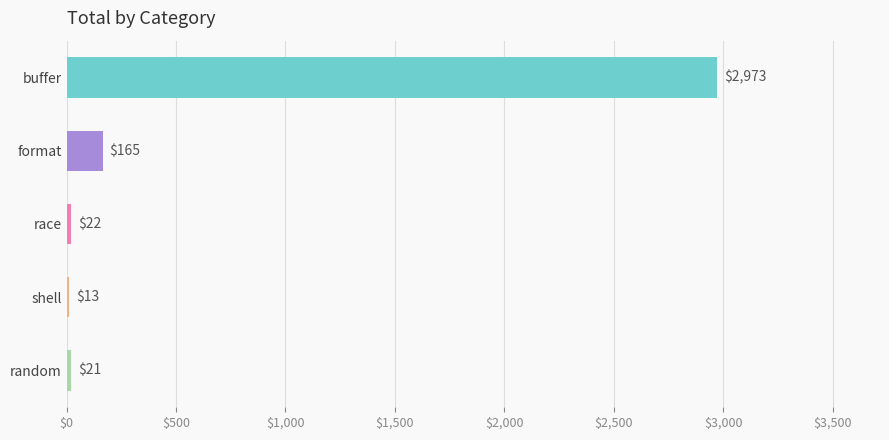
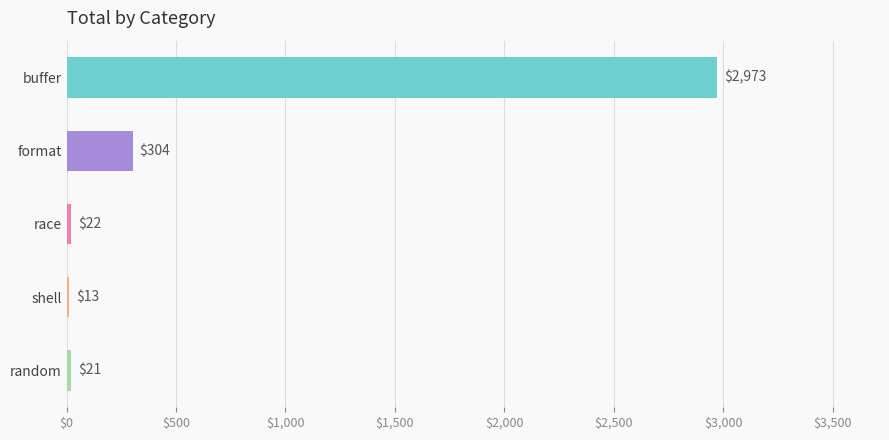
format: $165 -> $304
